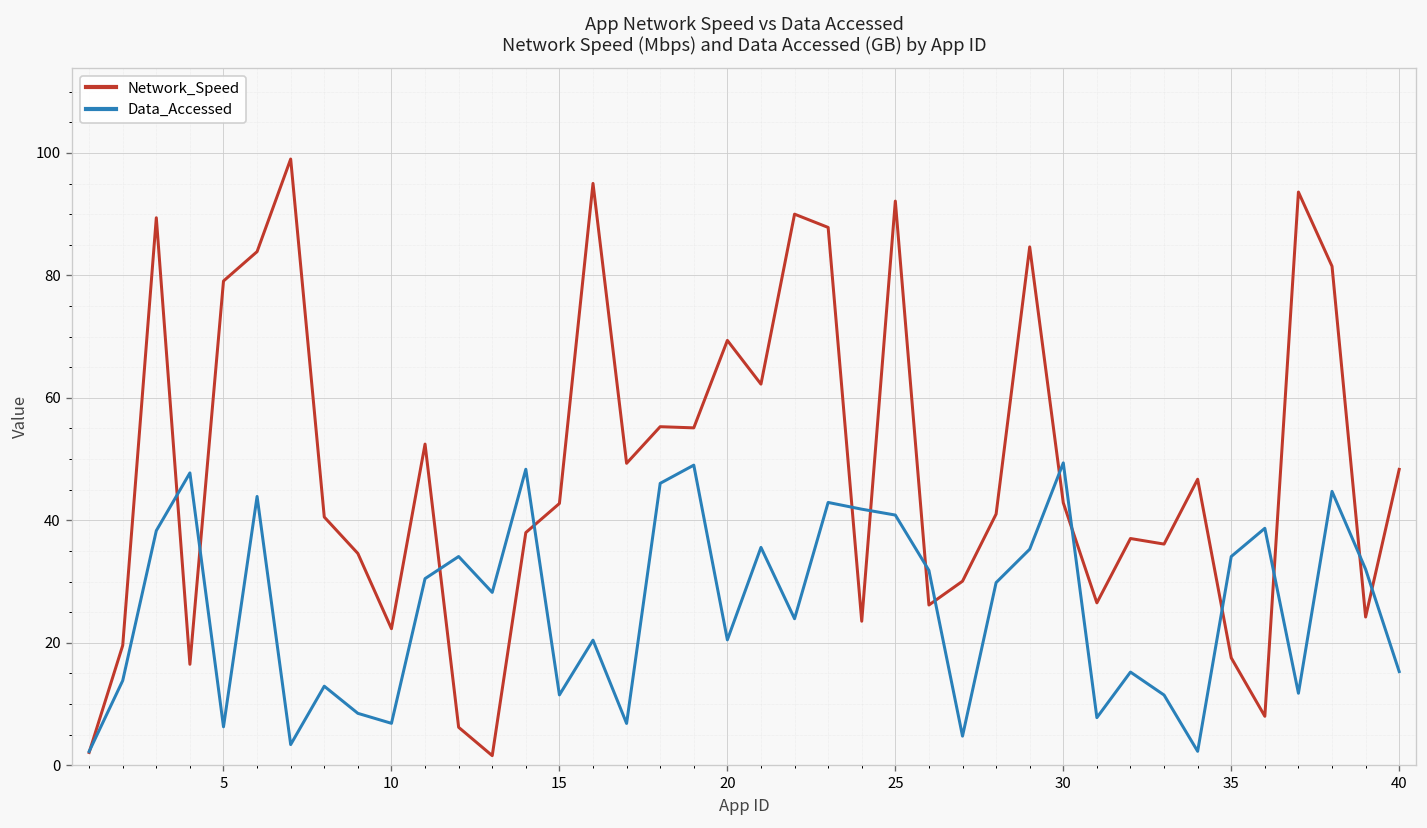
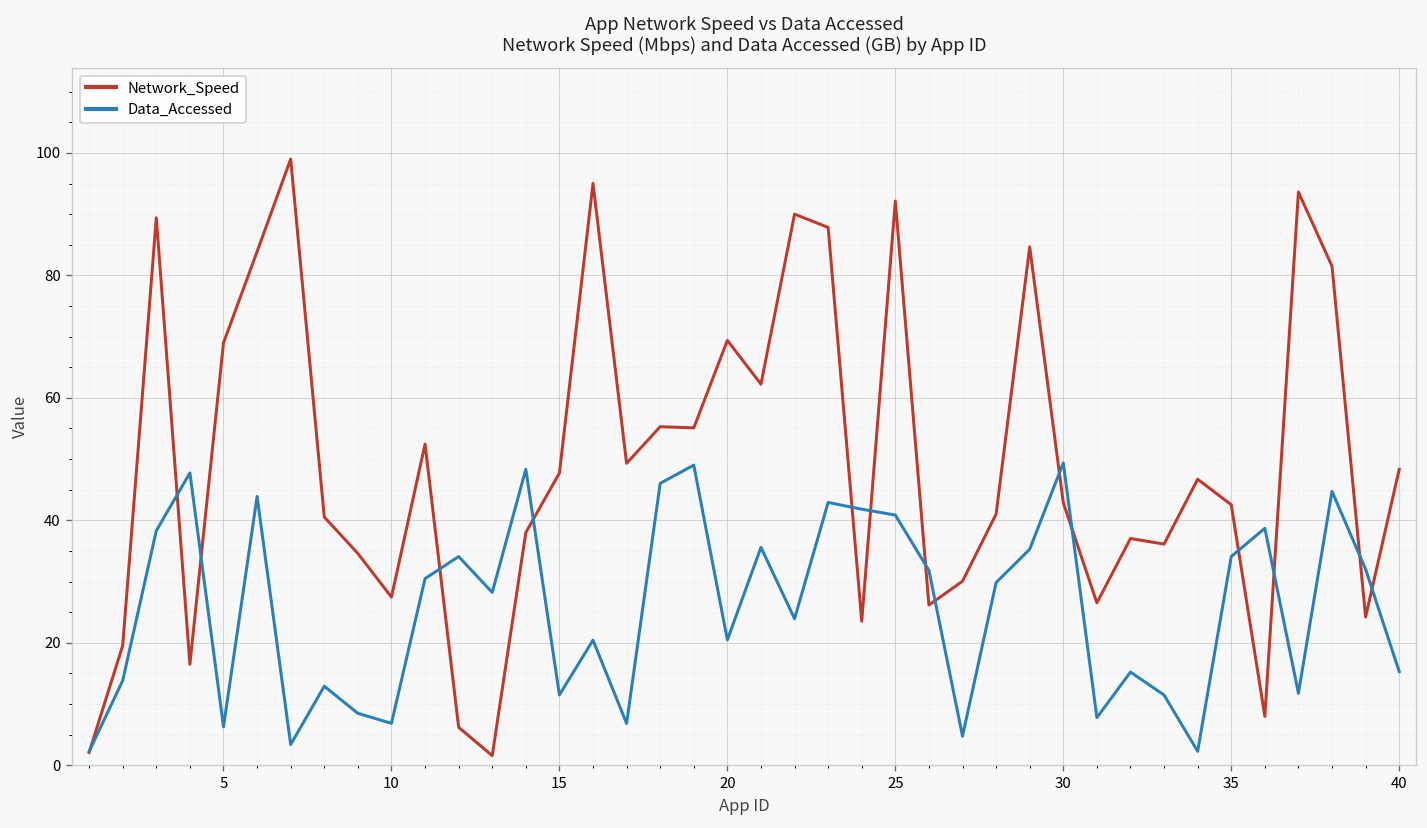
Network_Speed, 5: 79 -> 69
Network_Speed, 10: 22 -> 27
Network_Speed, 15: 43 -> 48
Network_Speed, 35: 18 -> 43
